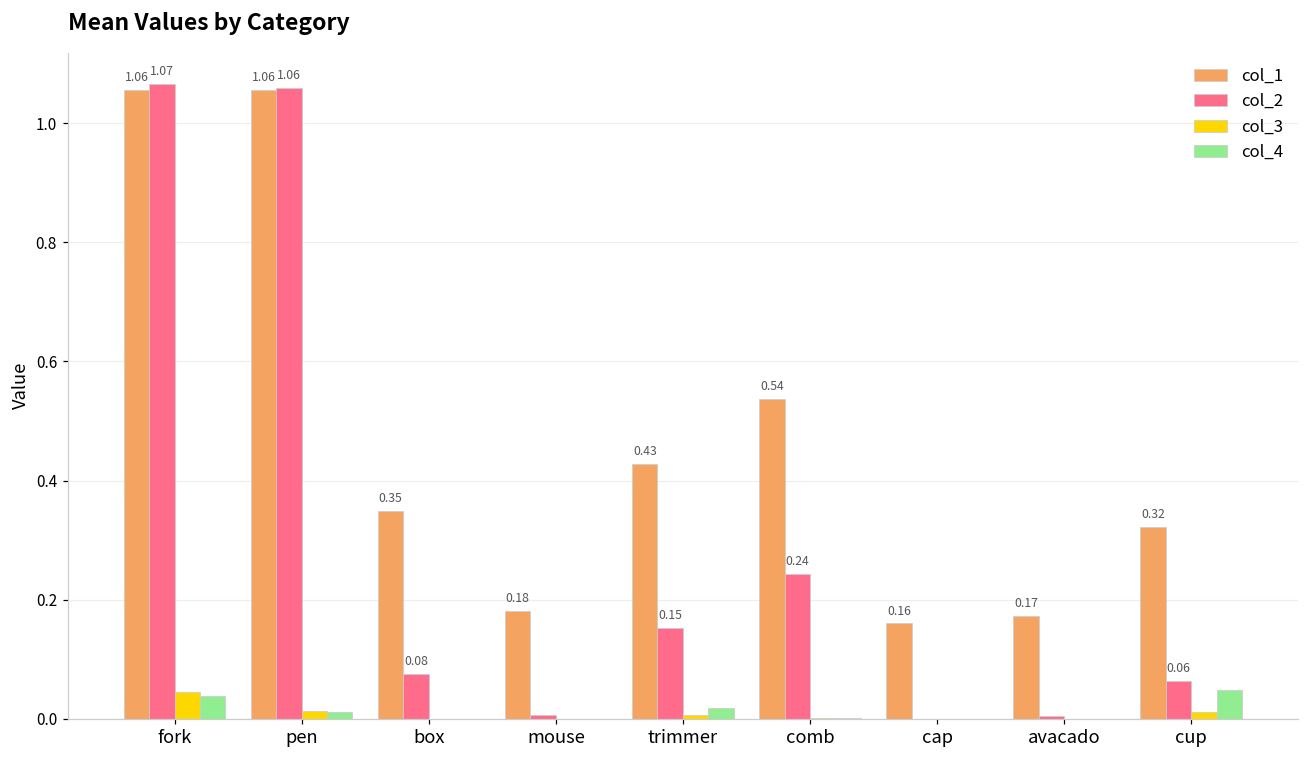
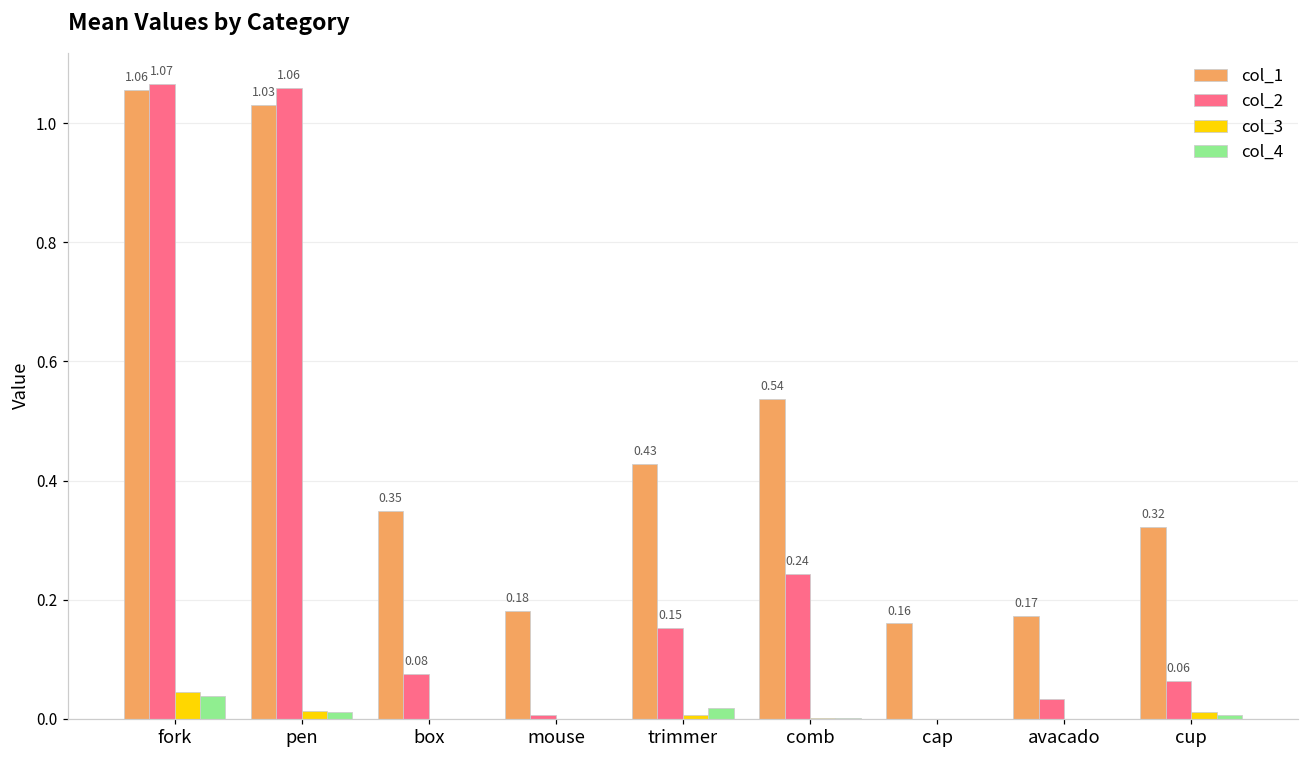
col_1, pen: 1.06 -> 1.03
col_2, avacado: 0.00 -> 0.03
col_4, cup: 0.05 -> 0.01
